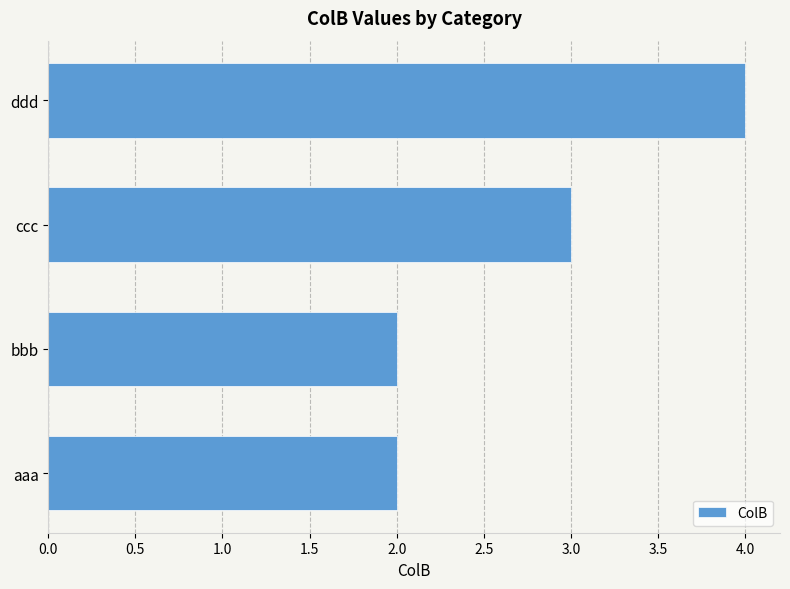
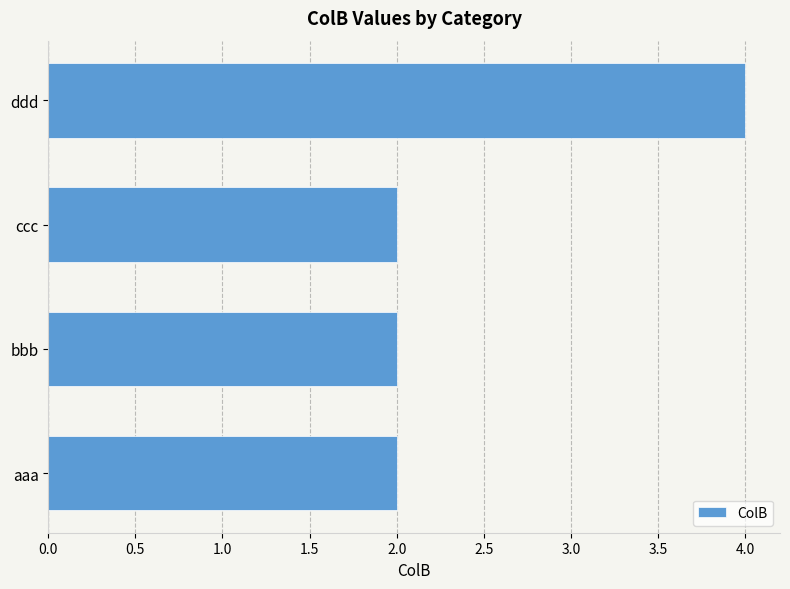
ccc: 3 -> 2
